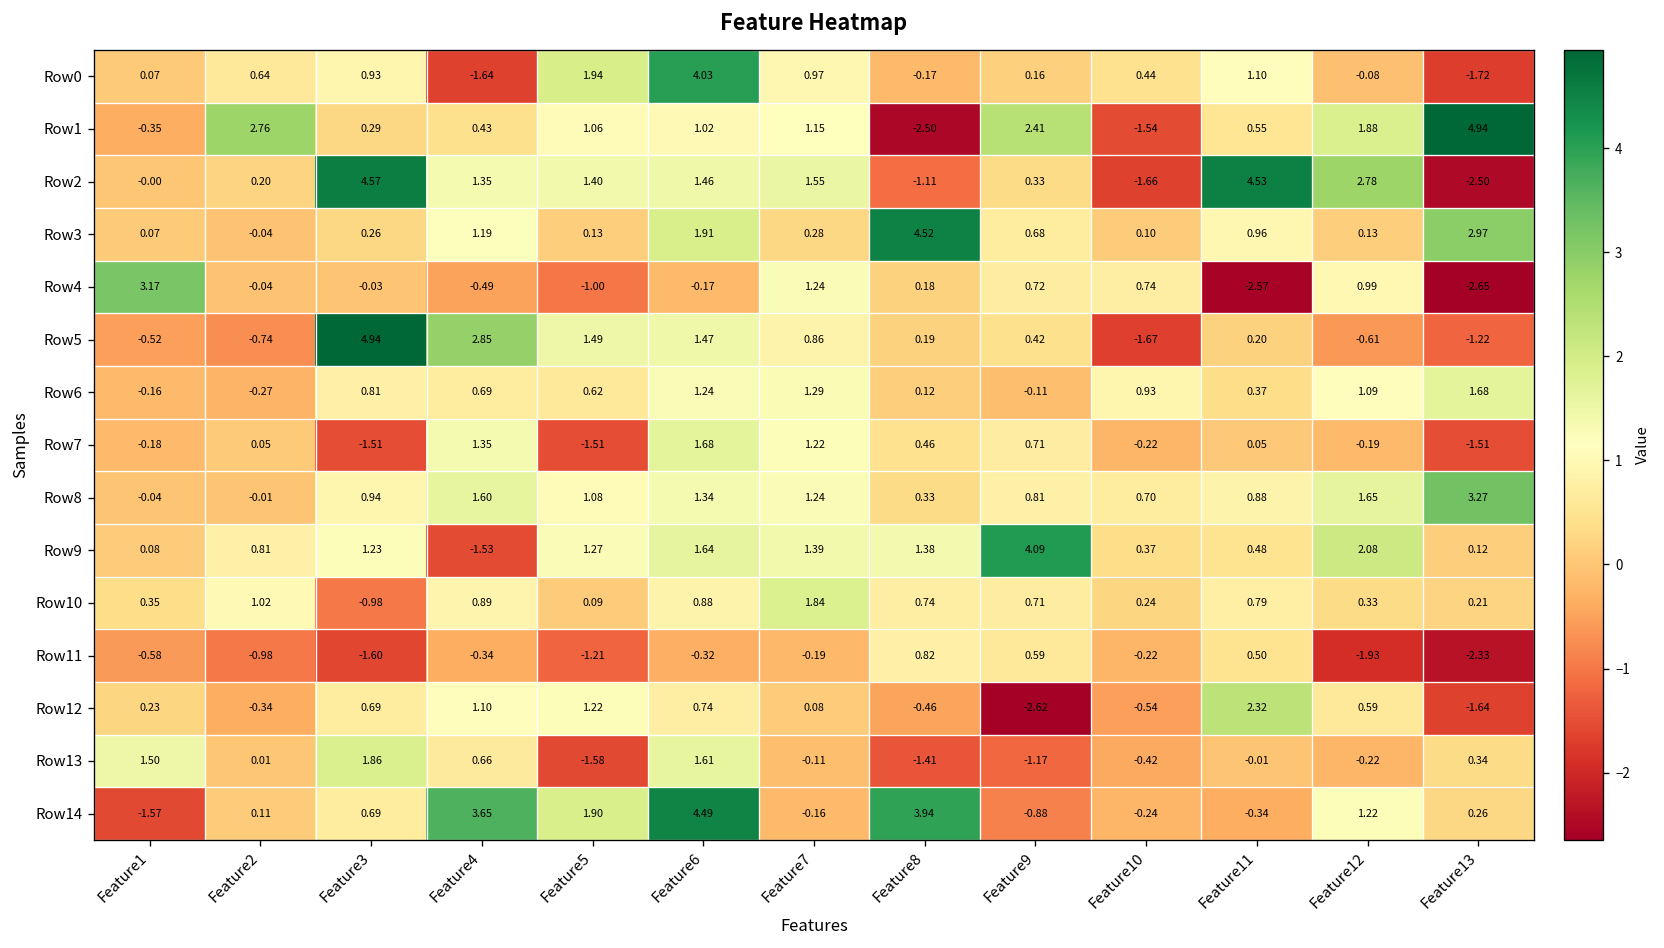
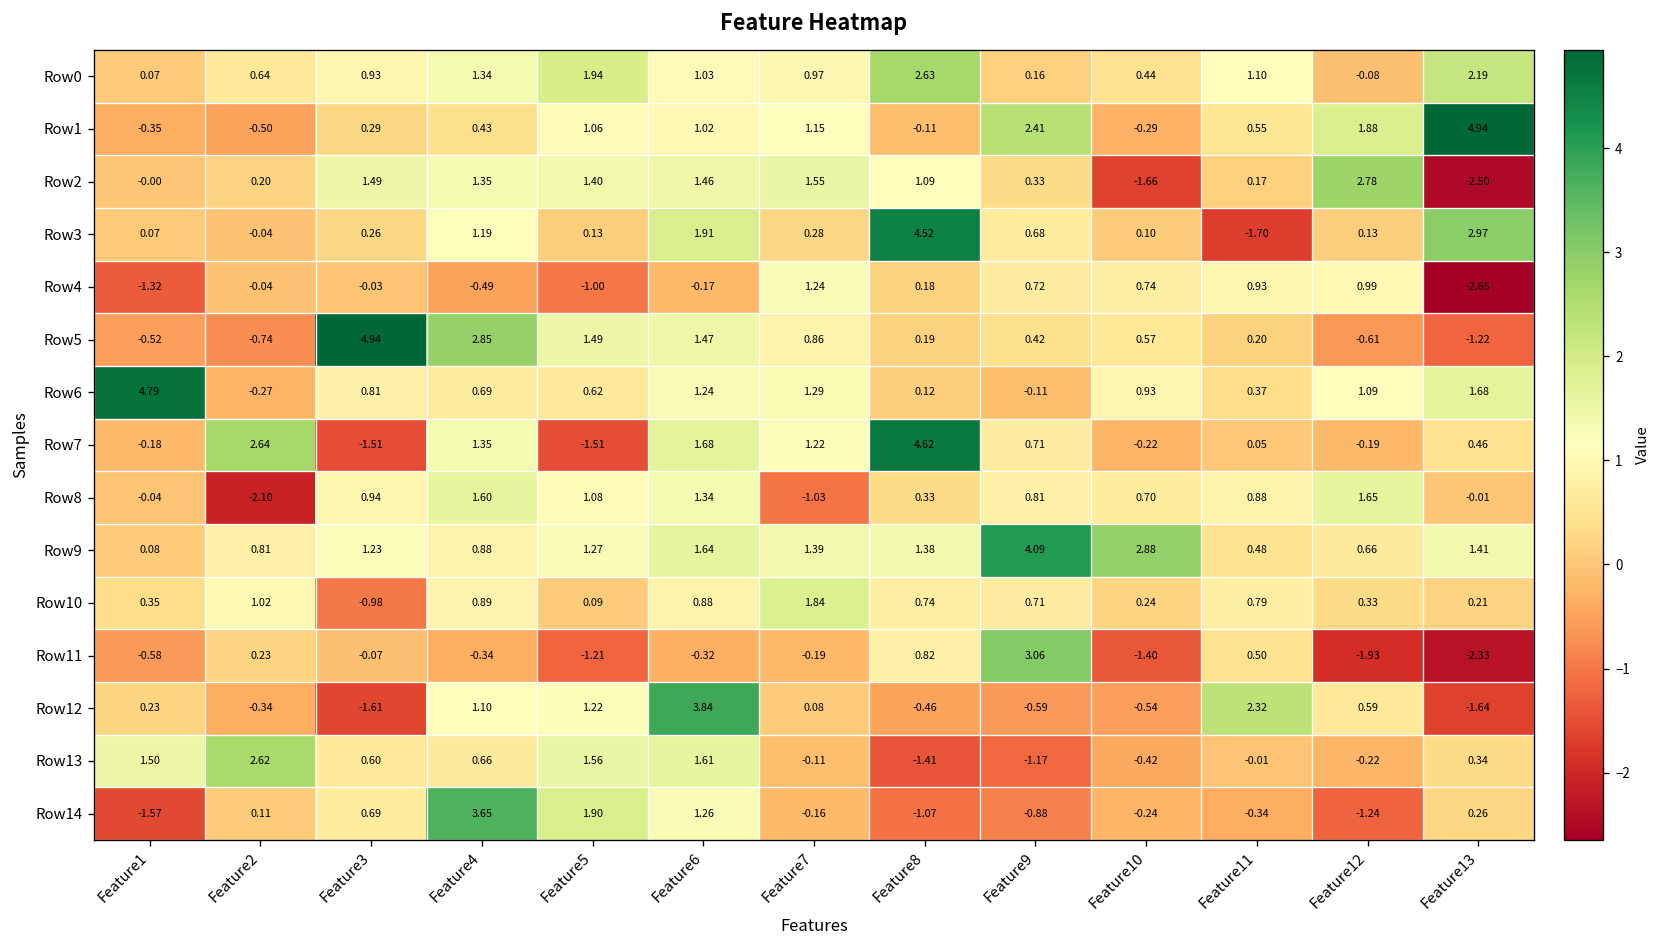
Row0, Feature4: -1.64 -> 1.34
Row0, Feature6: 4.03 -> 1.03
Row0, Feature8: -0.17 -> 2.63
Row0, Feature13: -1.72 -> 2.19
Row1, Feature2: 2.76 -> -0.50
Row1, Feature8: -2.50 -> -0.11
Row1, Feature10: -1.54 -> -0.29
Row2, Feature3: 4.57 -> 1.49
Row2, Feature8: -1.11 -> 1.09
Row2, Feature11: 4.53 -> 0.17
Row3, Feature11: 0.96 -> -1.70
Row4, Feature1: 3.17 -> -1.32
Row4, Feature11: -2.57 -> 0.93
Row5, Feature10: -1.67 -> 0.57
Row6, Feature1: -0.16 -> 4.79
Row7, Feature2: 0.05 -> 2.64
Row7, Feature8: 0.46 -> 4.62
Row7, Feature13: -1.51 -> 0.46
Row8, Feature2: -0.01 -> -2.10
Row8, Feature7: 1.24 -> -1.03
Row8, Feature13: 3.27 -> -0.01
Row9, Feature4: -1.53 -> 0.88
Row9, Feature10: 0.37 -> 2.88
Row9, Feature12: 2.08 -> 0.66
Row9, Feature13: 0.12 -> 1.41
Row11, Feature2: -0.98 -> 0.23
Row11, Feature3: -1.60 -> -0.07
Row11, Feature9: 0.59 -> 3.06
Row11, Feature10: -0.22 -> -1.40
Row12, Feature3: 0.69 -> -1.61
Row12, Feature6: 0.74 -> 3.84
Row12, Feature9: -2.62 -> -0.59
Row13, Feature2: 0.01 -> 2.62
Row13, Feature3: 1.86 -> 0.60
Row13, Feature5: -1.58 -> 1.56
Row14, Feature6: 4.49 -> 1.26
Row14, Feature8: 3.94 -> -1.07
Row14, Feature12: 1.22 -> -1.24
